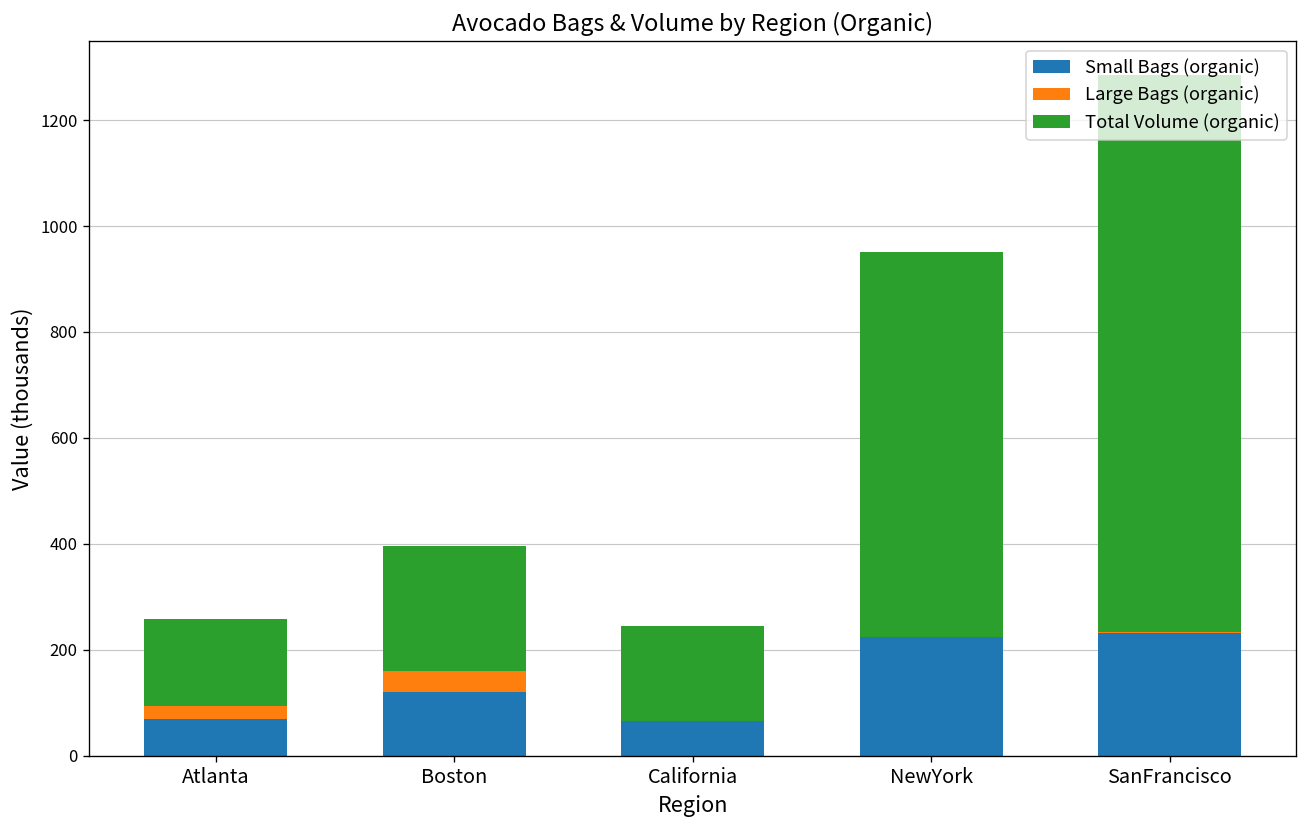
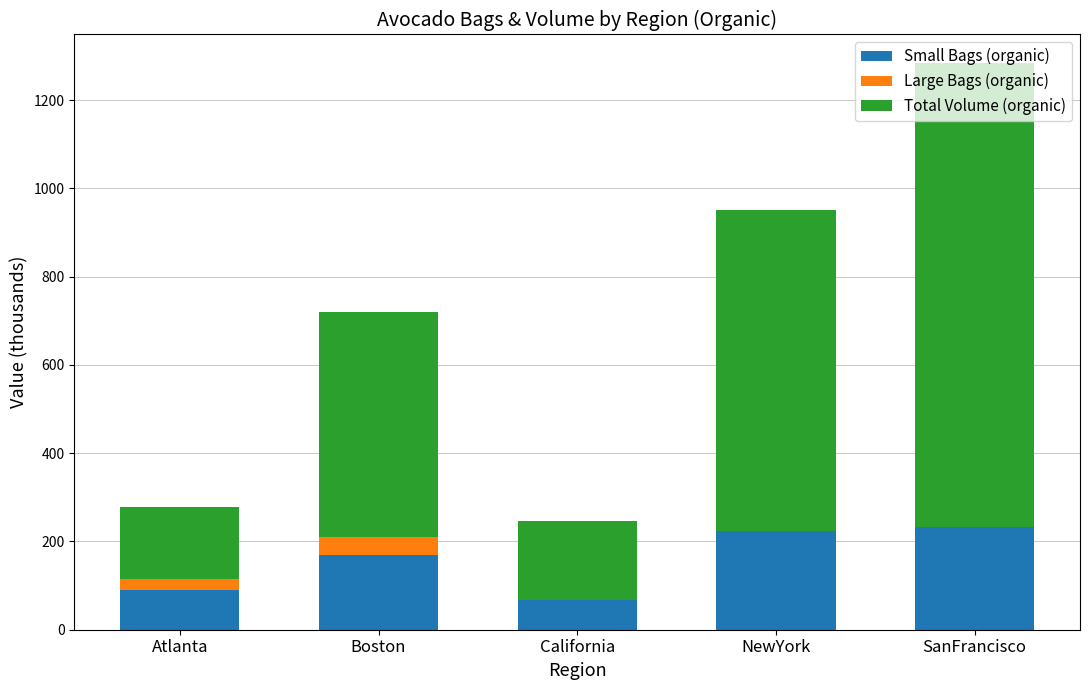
Small Bags (organic), Atlanta: 70 -> 90
Small Bags (organic), Boston: 120 -> 170
Total Volume (organic), Boston: 240 -> 510
